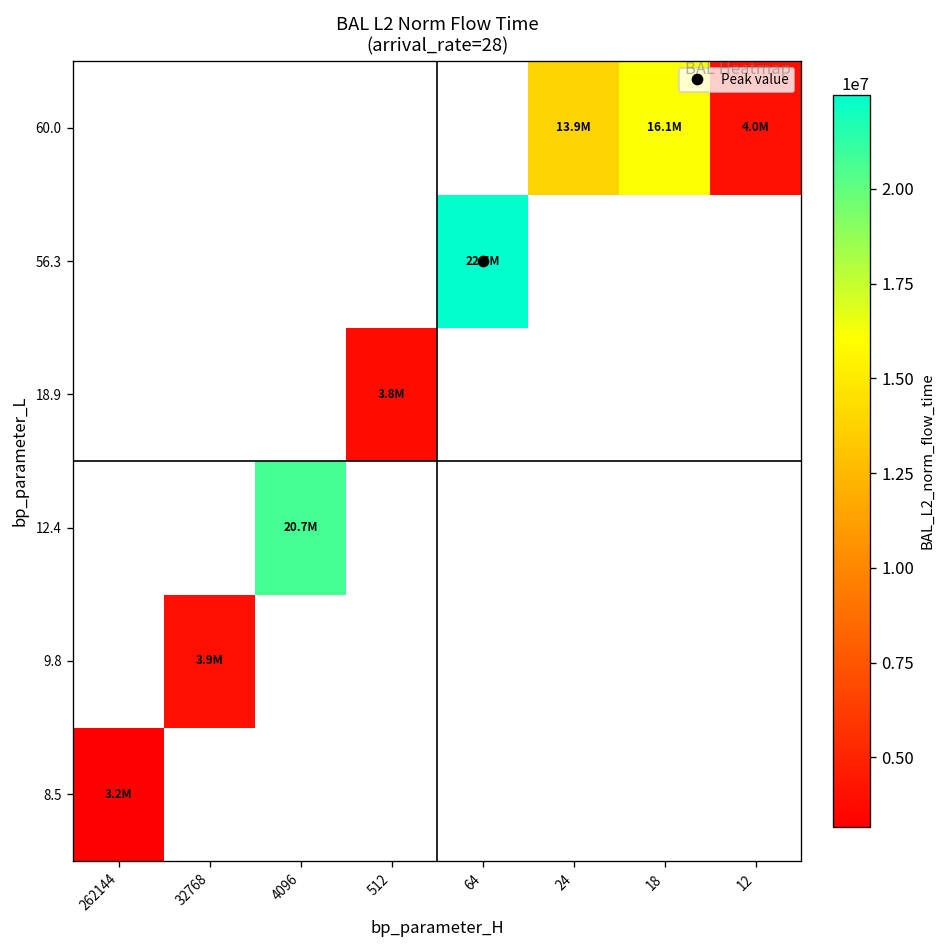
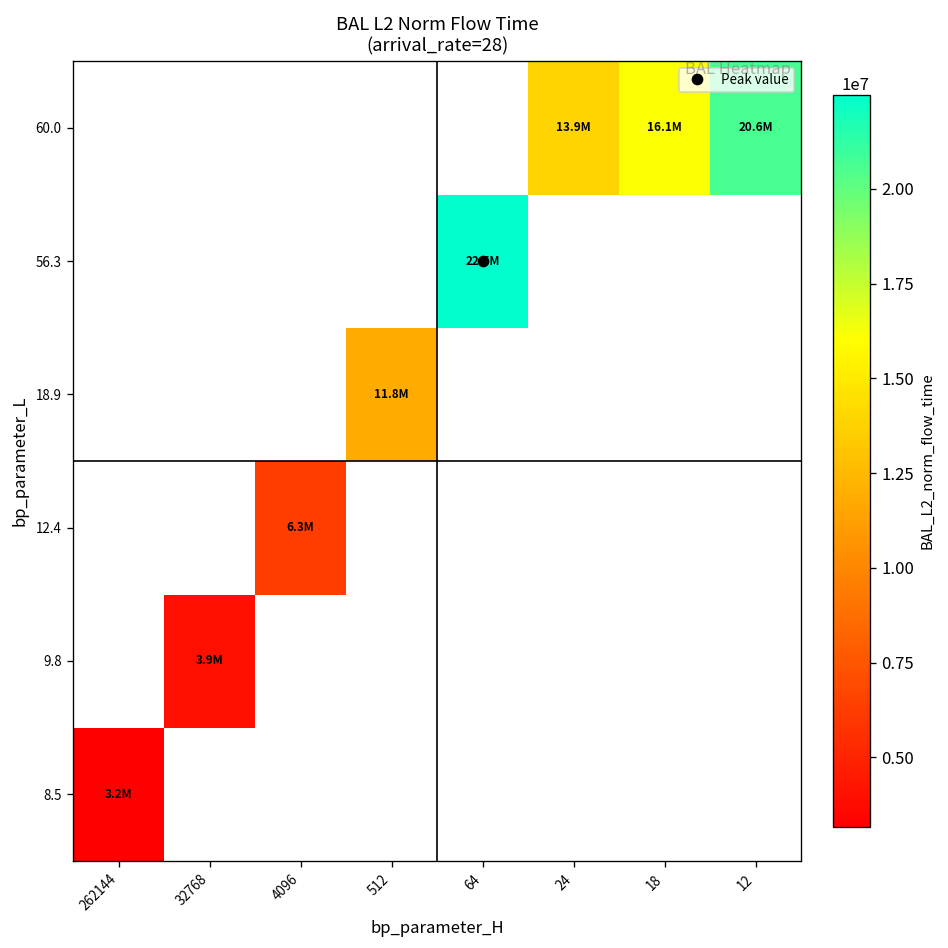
60.0, 12: 4.0M -> 20.6M
18.9, 512: 3.8M -> 11.8M
12.4, 4096: 20.7M -> 6.3M
